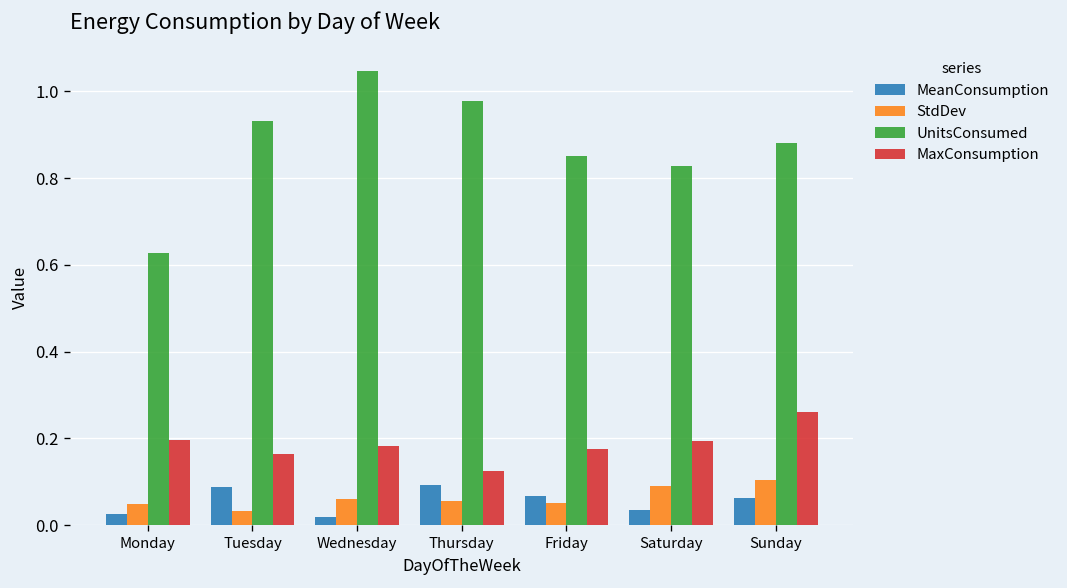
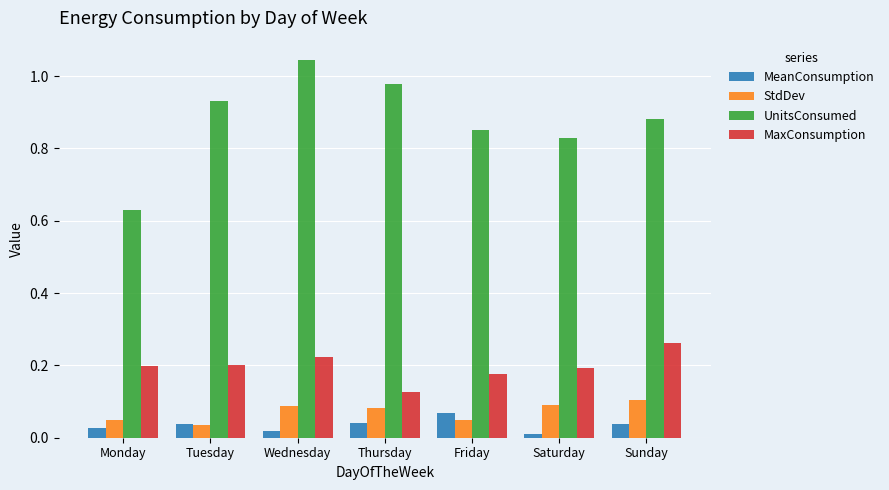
MeanConsumption, Tuesday: 0.09 -> 0.04
MaxConsumption, Tuesday: 0.17 -> 0.20
StdDev, Wednesday: 0.06 -> 0.09
MaxConsumption, Wednesday: 0.18 -> 0.22
MeanConsumption, Thursday: 0.09 -> 0.04
StdDev, Thursday: 0.06 -> 0.08
MeanConsumption, Saturday: 0.03 -> 0.01
MeanConsumption, Sunday: 0.06 -> 0.04
